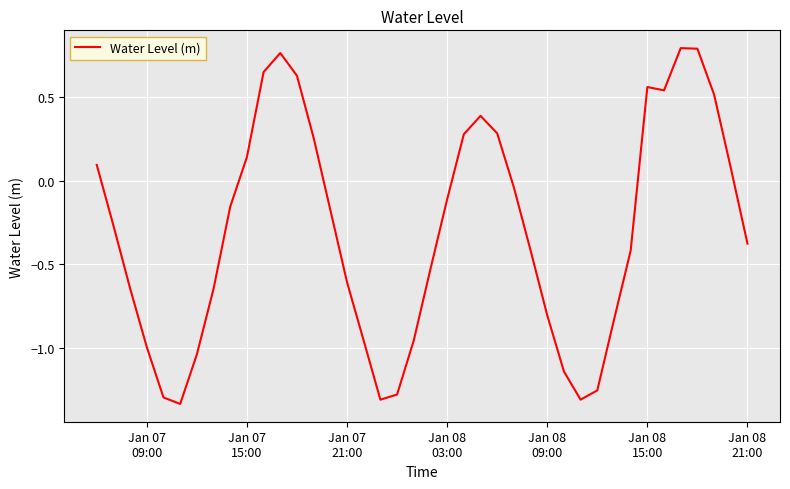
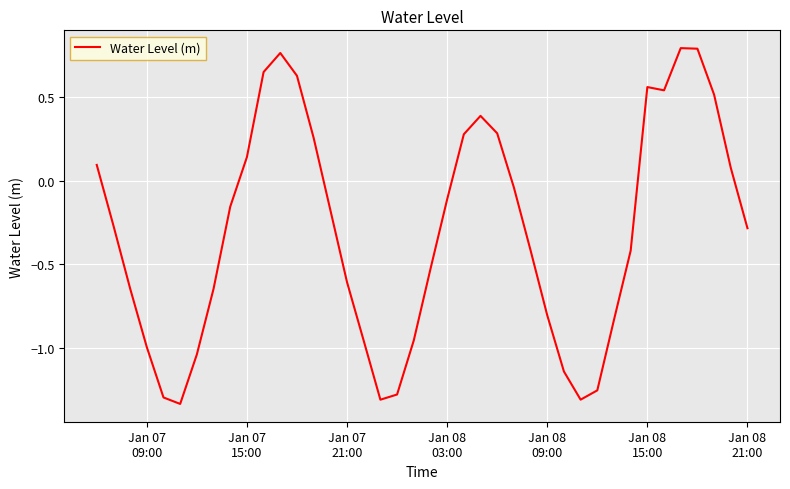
Jan 08 21:00: -0.38 -> -0.28
